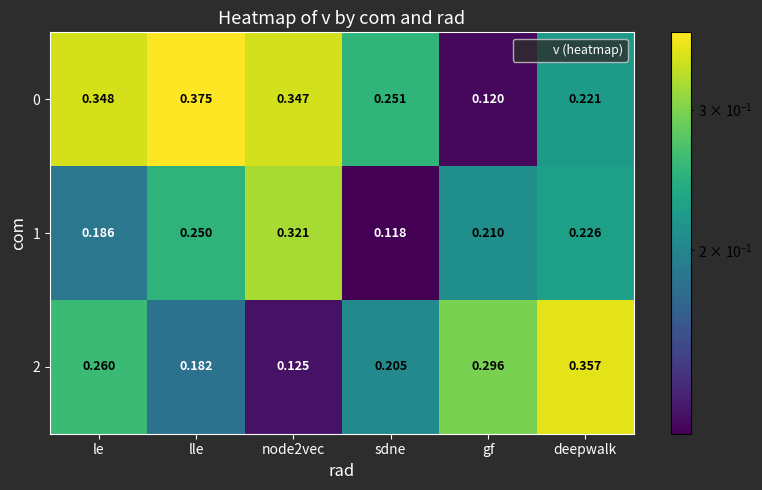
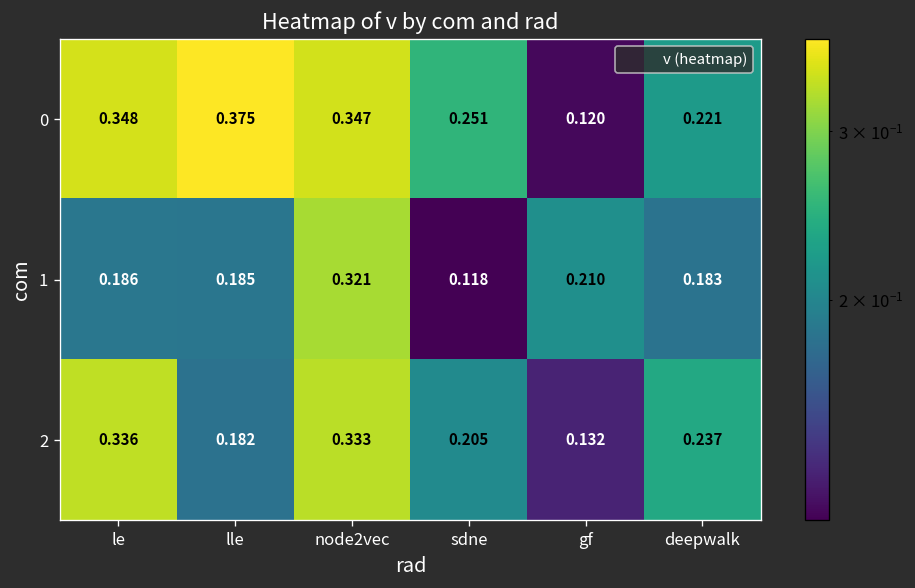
1, lle: 0.250 -> 0.185
1, deepwalk: 0.226 -> 0.183
2, le: 0.260 -> 0.336
2, node2vec: 0.125 -> 0.333
2, gf: 0.296 -> 0.132
2, deepwalk: 0.357 -> 0.237
